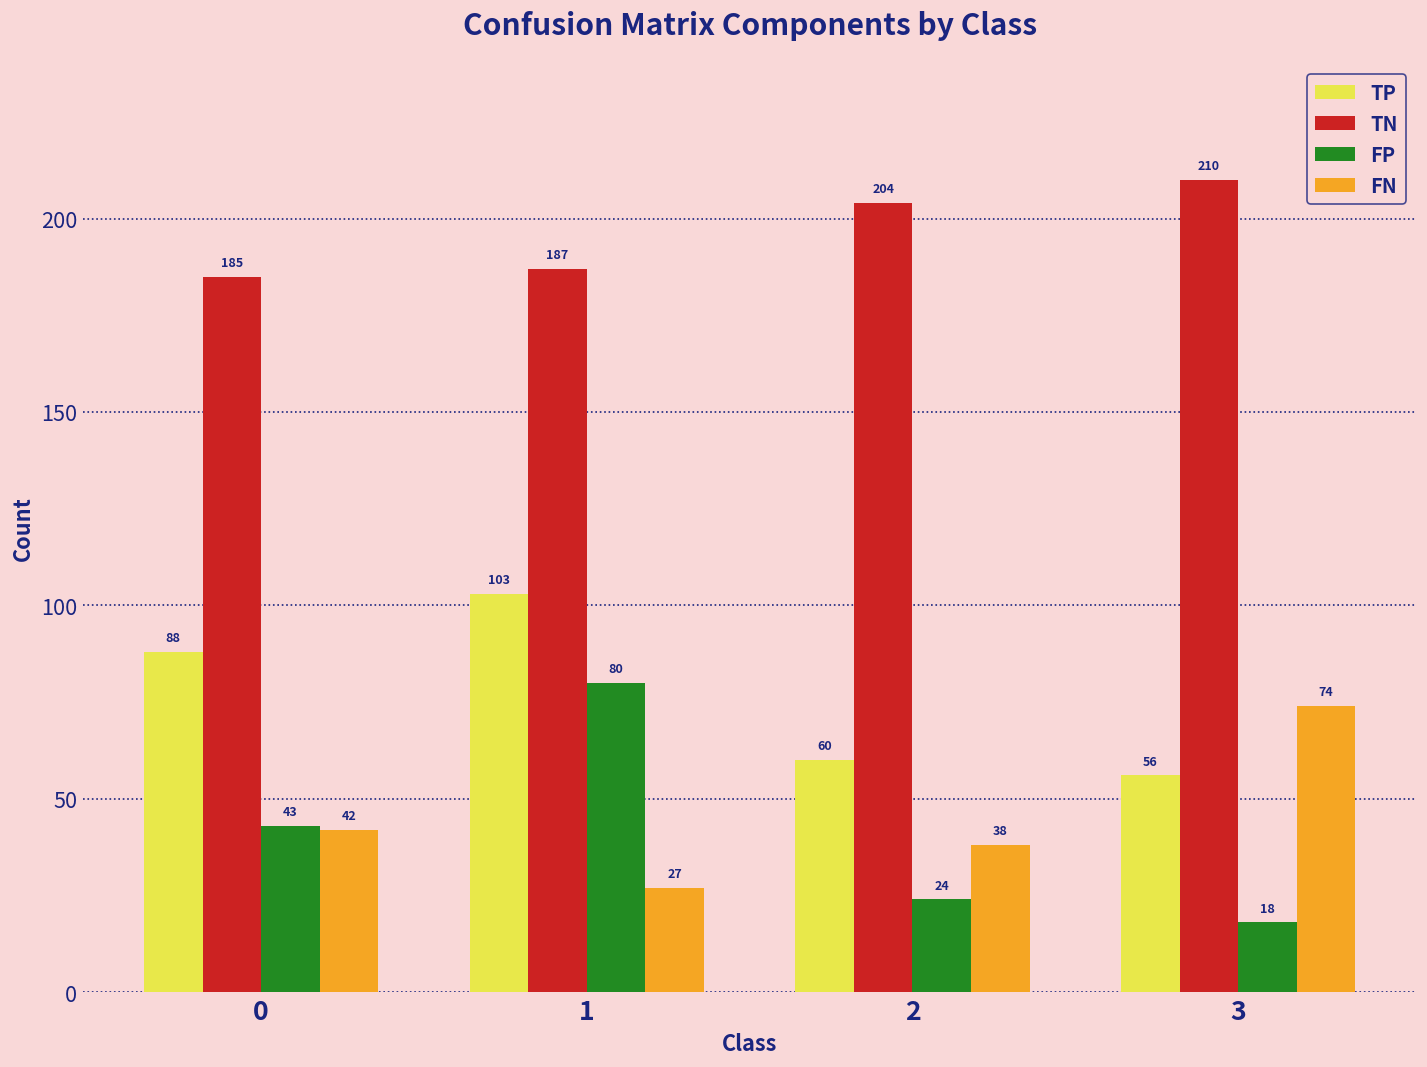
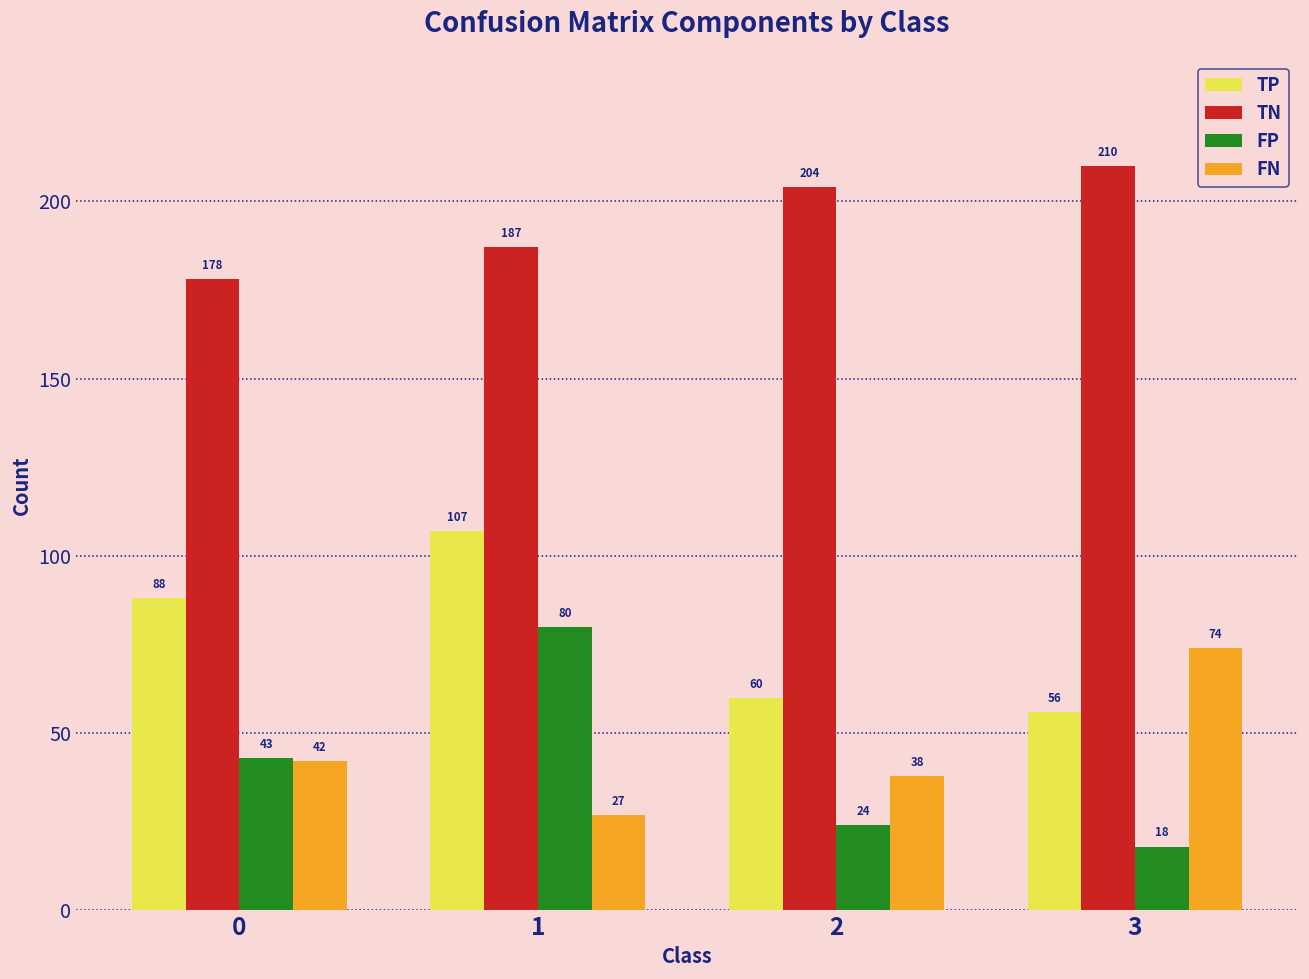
TN, 0: 185 -> 178
TP, 1: 103 -> 107
